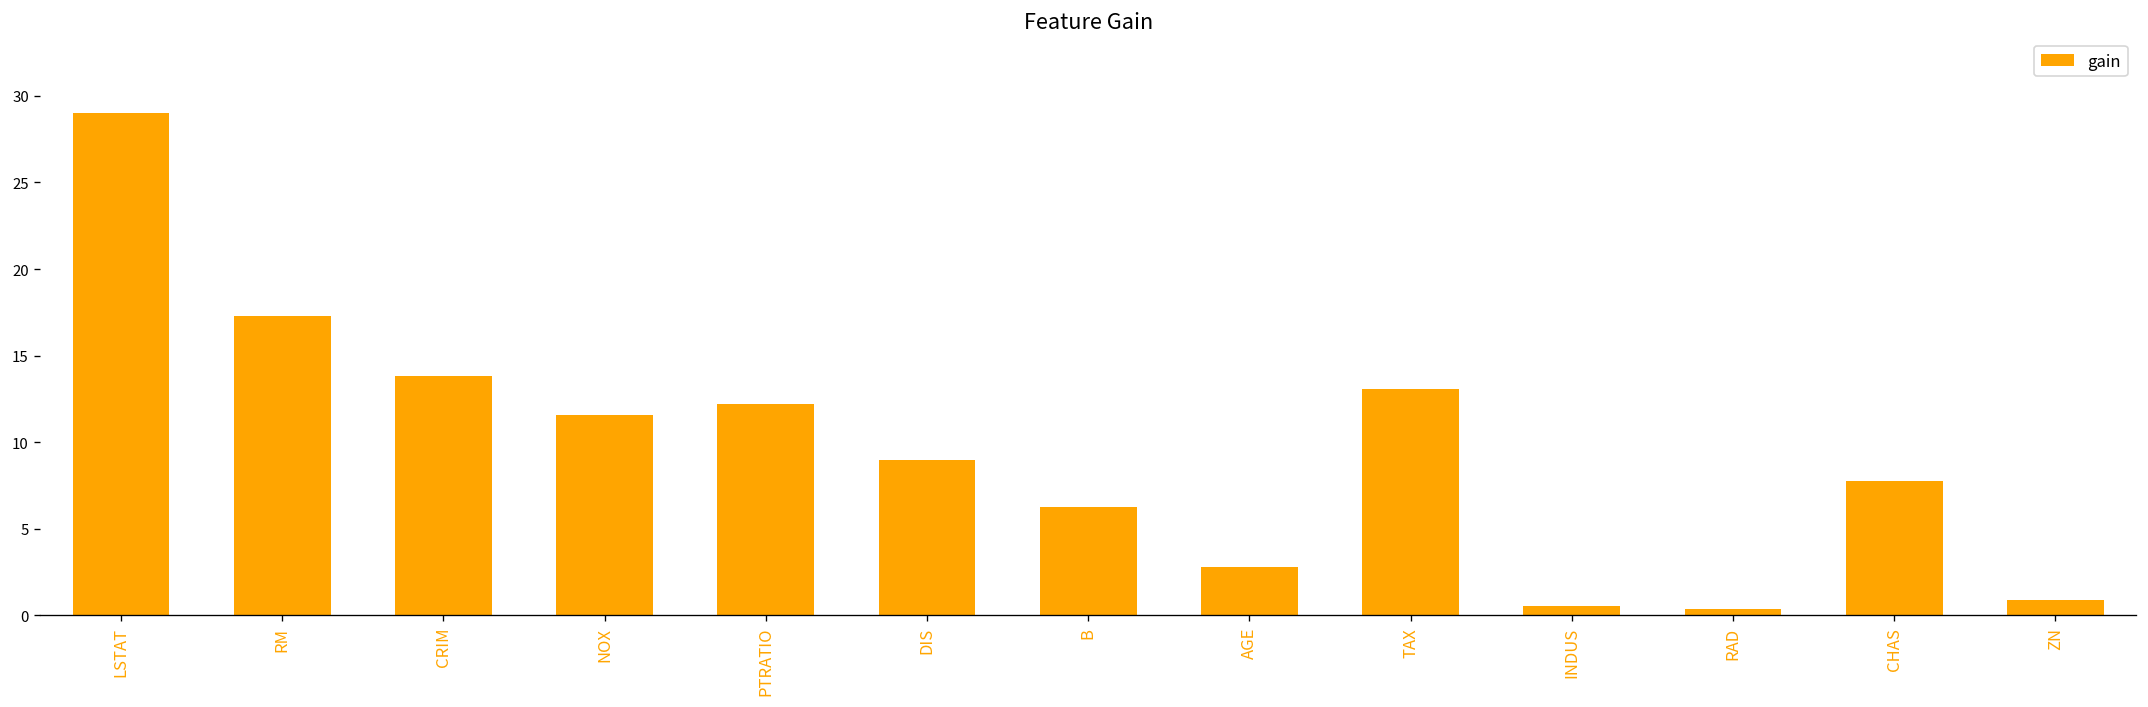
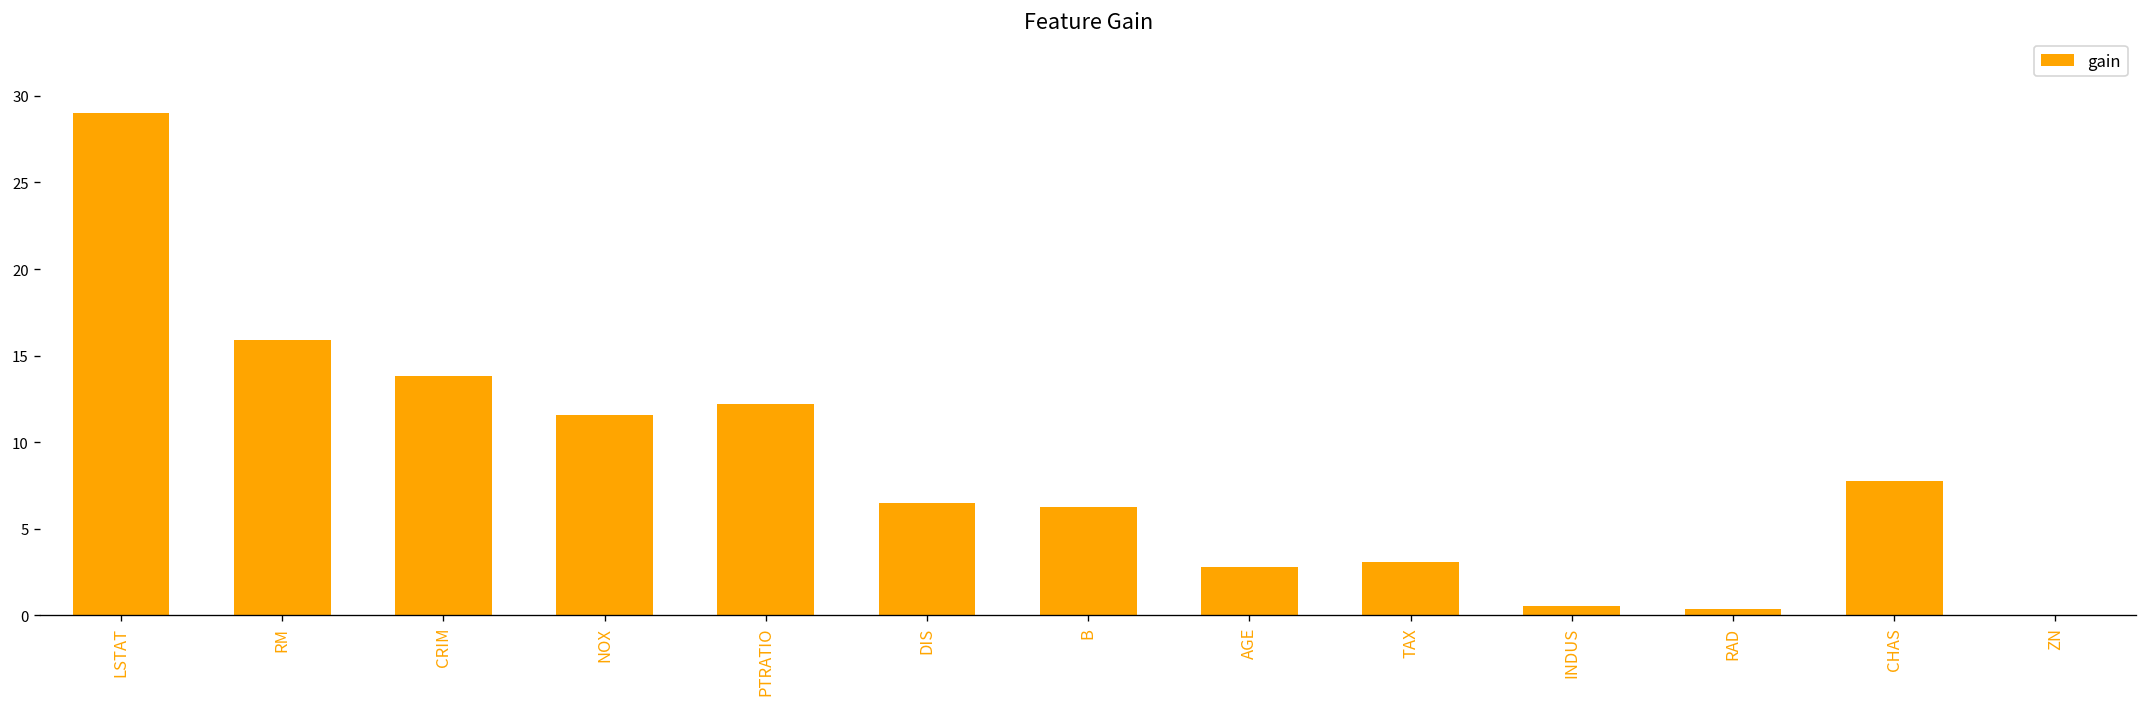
RM: 17.3 -> 15.9
DIS: 8.9 -> 6.5
TAX: 13.1 -> 3.1
ZN: 0.9 -> 0.0
